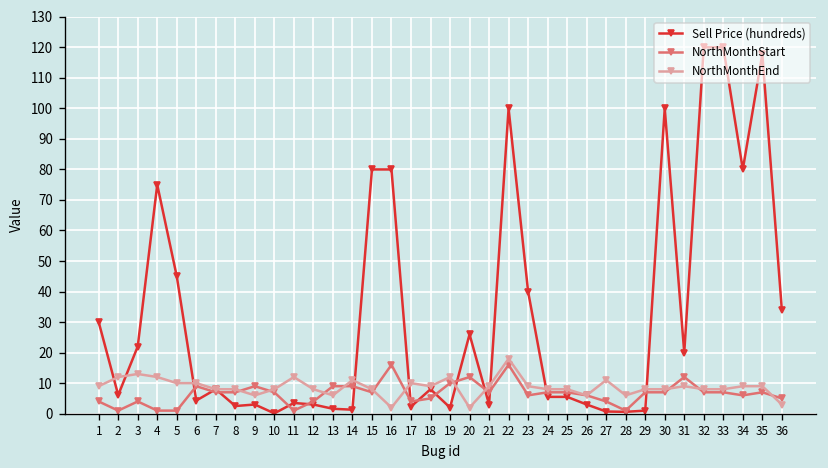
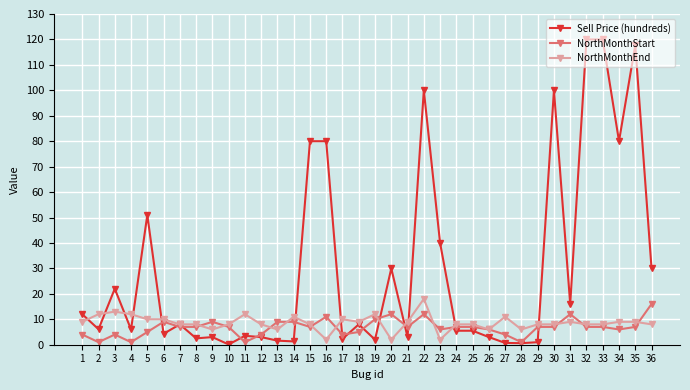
Sell Price (hundreds), 1: 30 -> 12
Sell Price (hundreds), 4: 75 -> 6
Sell Price (hundreds), 5: 45 -> 51
NorthMonthStart, 5: 1 -> 5
NorthMonthStart, 16: 16 -> 11
Sell Price (hundreds), 20: 26 -> 30
NorthMonthStart, 22: 16 -> 12
NorthMonthEnd, 23: 9 -> 2
Sell Price (hundreds), 31: 20 -> 16
Sell Price (hundreds), 36: 34 -> 30
NorthMonthStart, 36: 5 -> 16
NorthMonthEnd, 36: 3 -> 8
